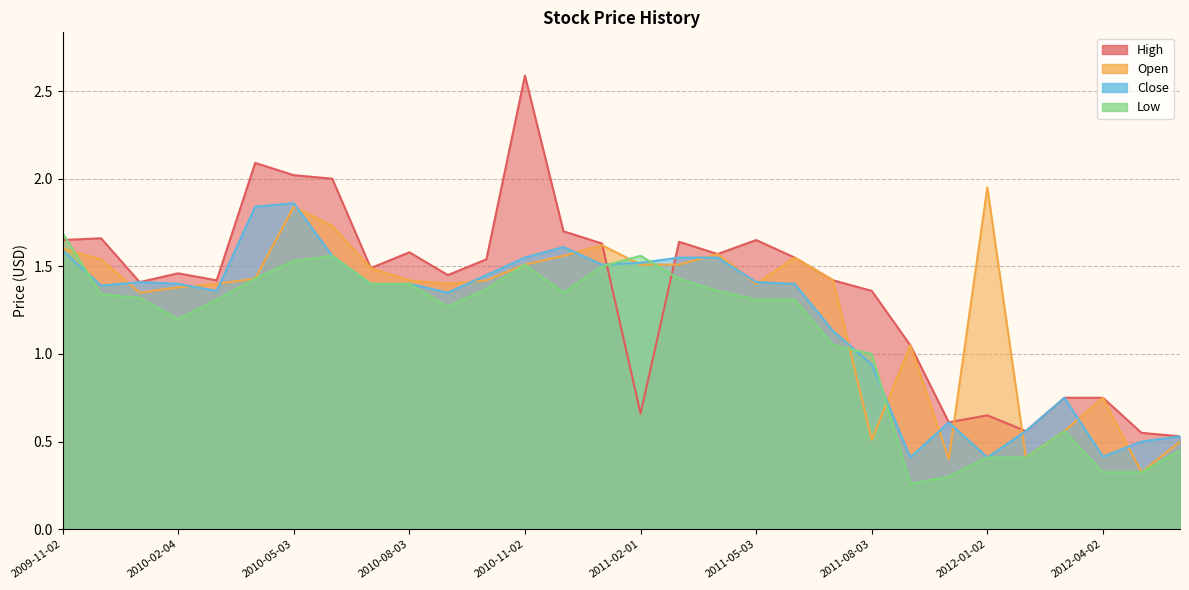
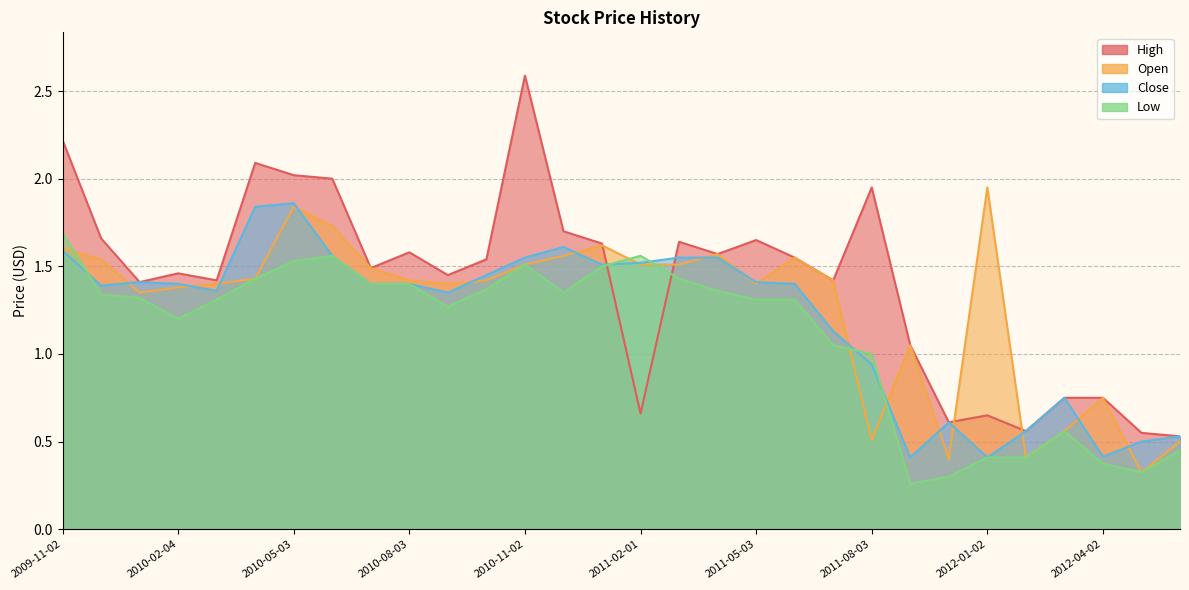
High, 2009-11-02: 1.65 -> 2.22
High, 2011-08-03: 1.36 -> 1.95
Low, 2012-04-02: 0.33 -> 0.37
